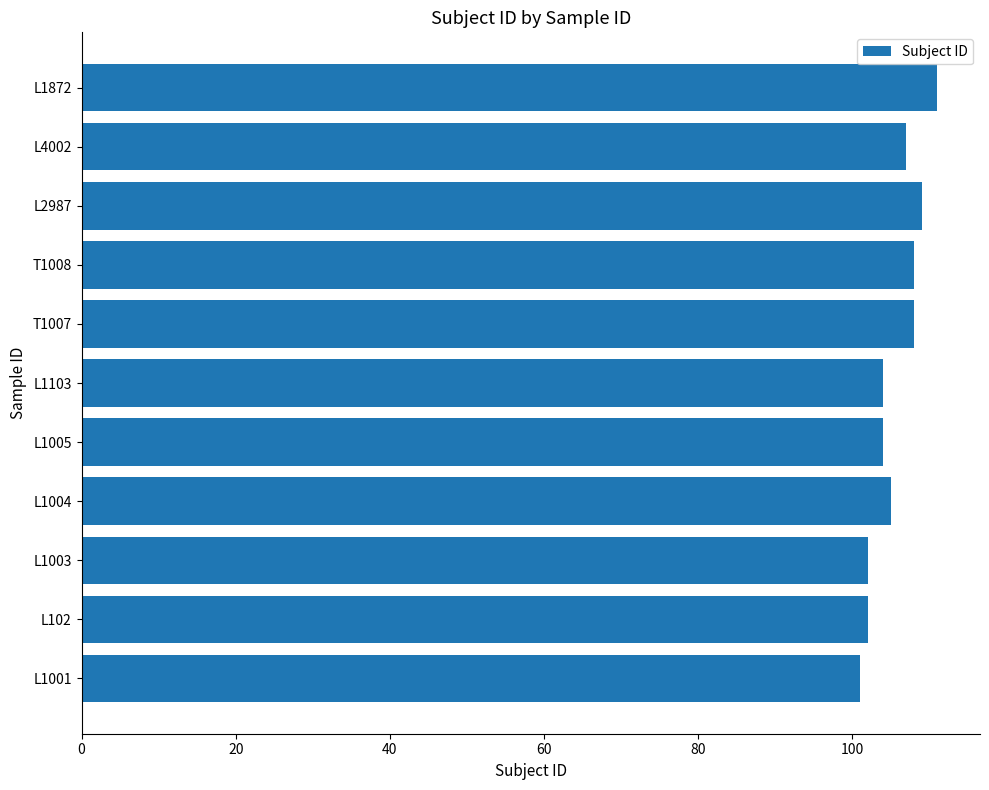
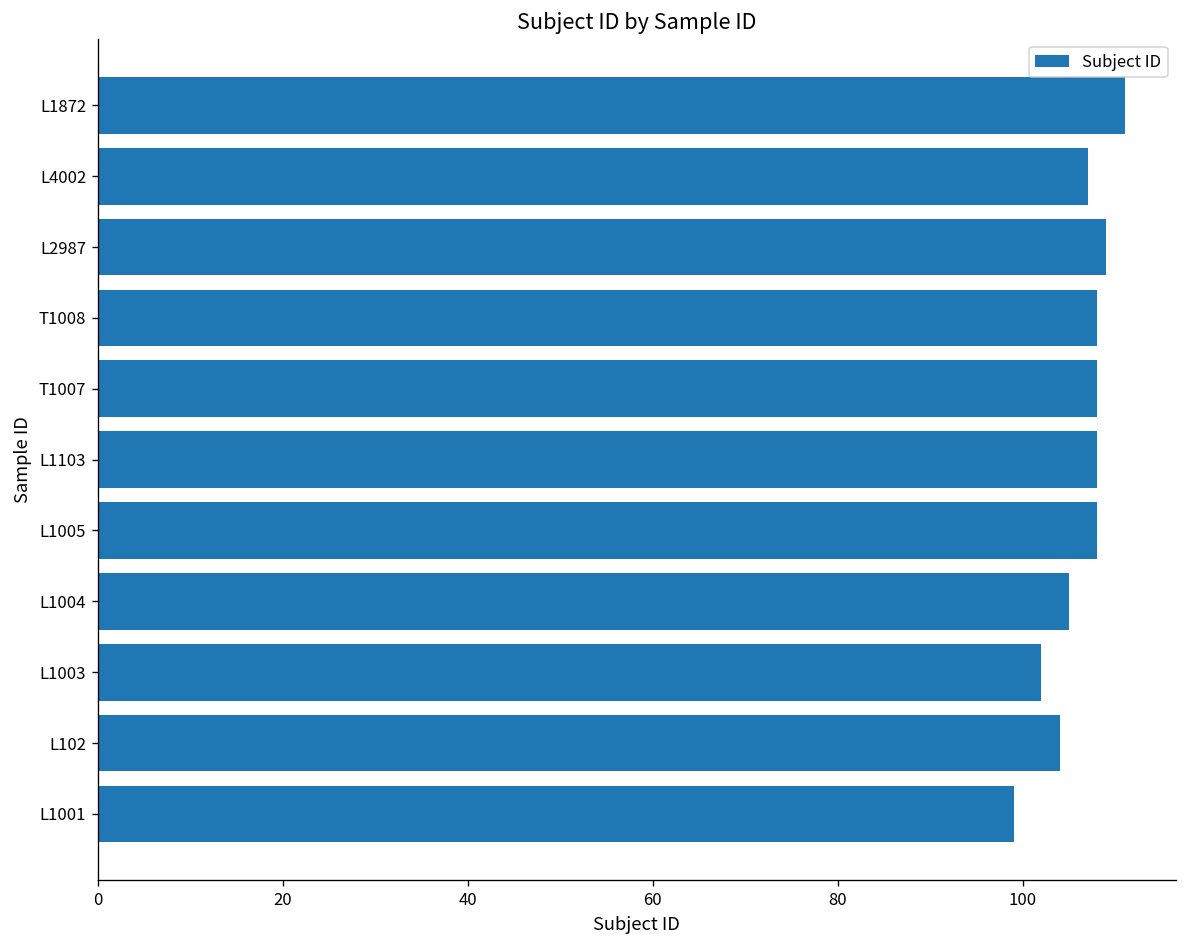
L1103: 104 -> 108
L1005: 104 -> 108
L102: 102 -> 104
L1001: 101 -> 99
